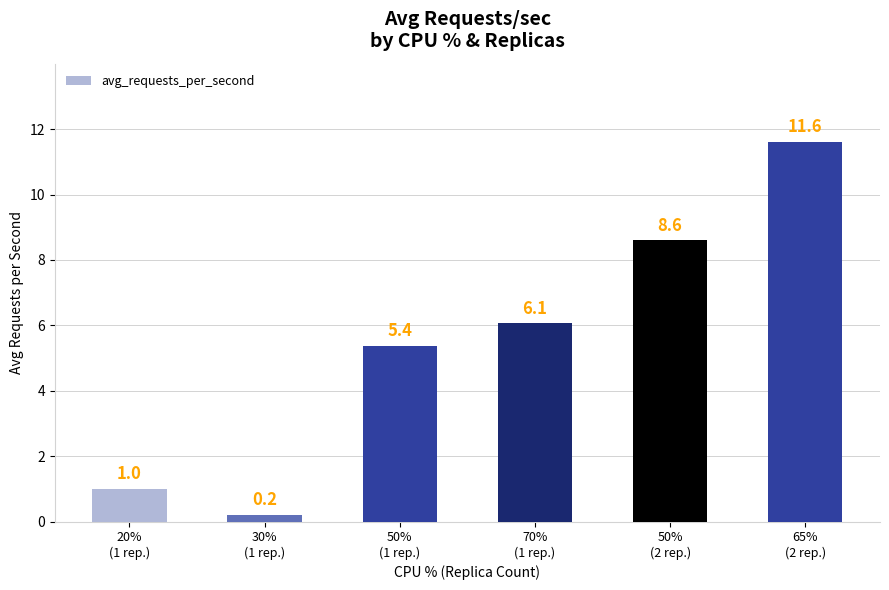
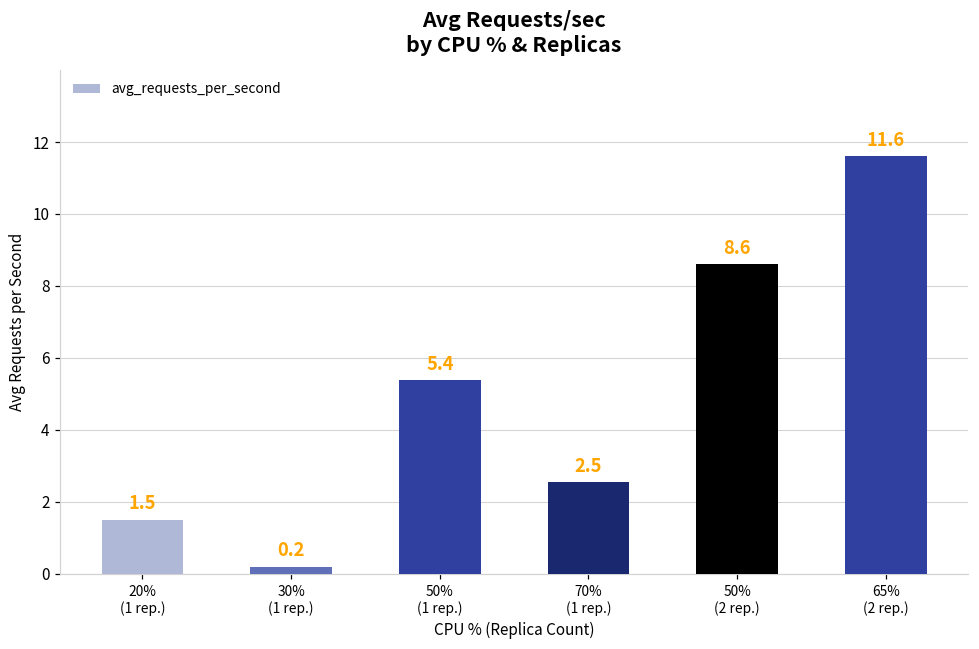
20% (1 rep.): 1.0 -> 1.5
70% (1 rep.): 6.1 -> 2.5
